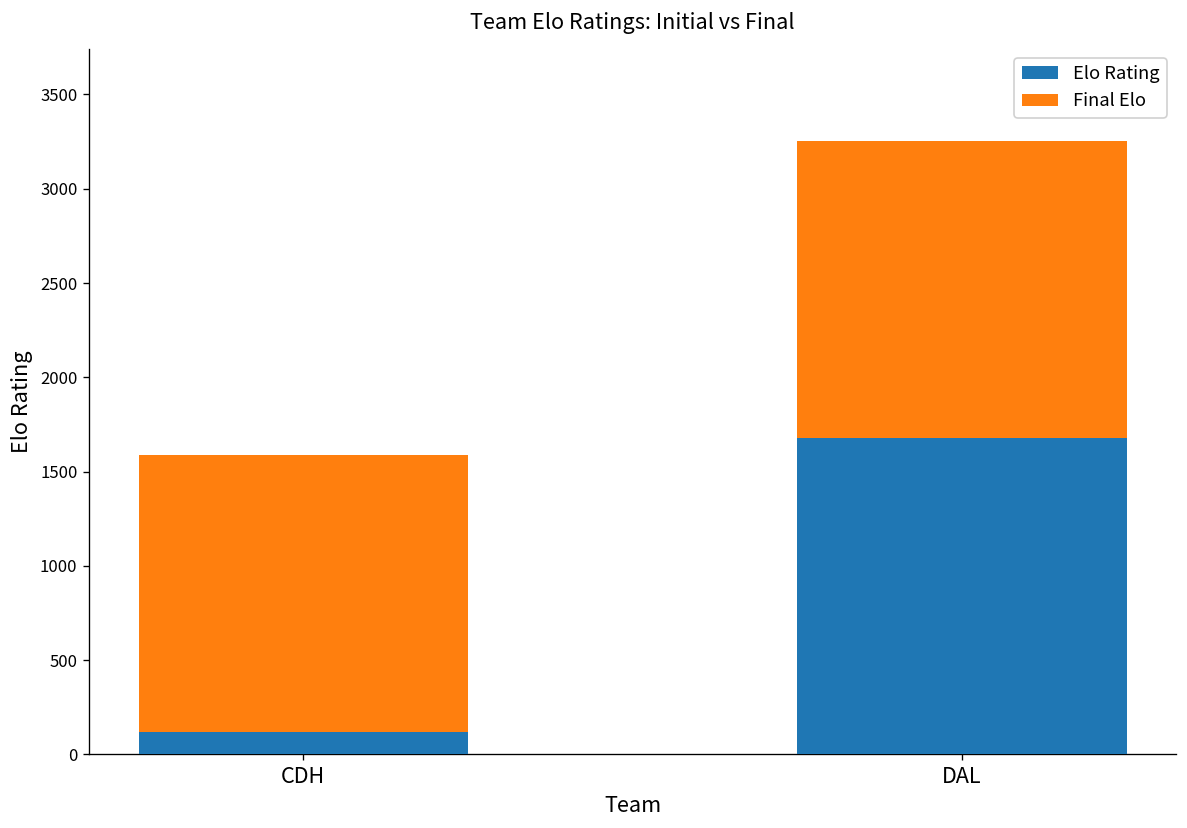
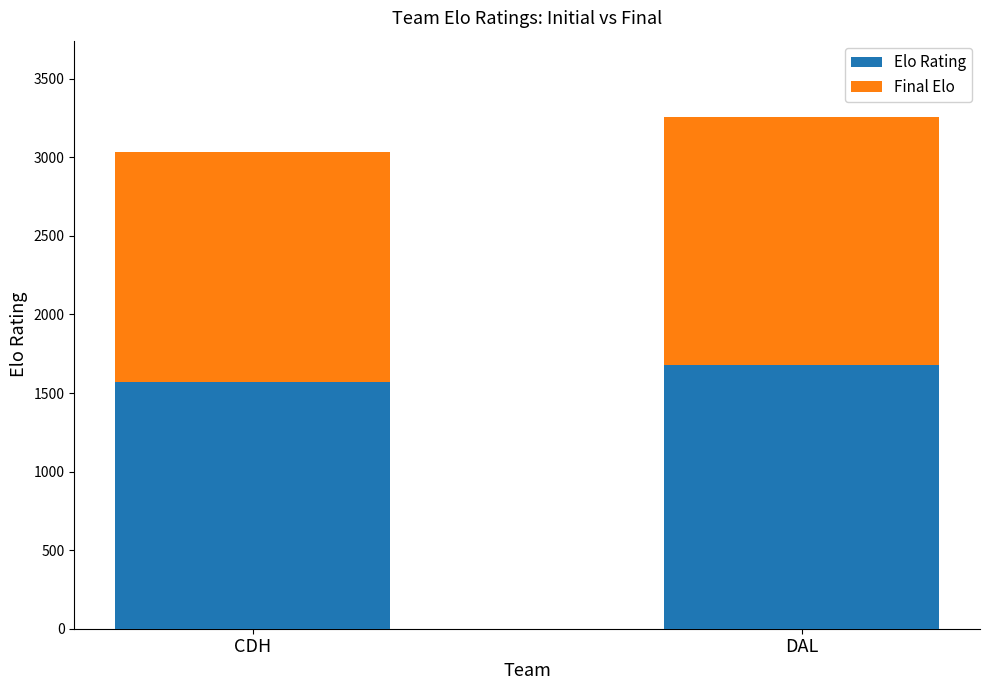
Elo Rating, CDH: 120 -> 1570
